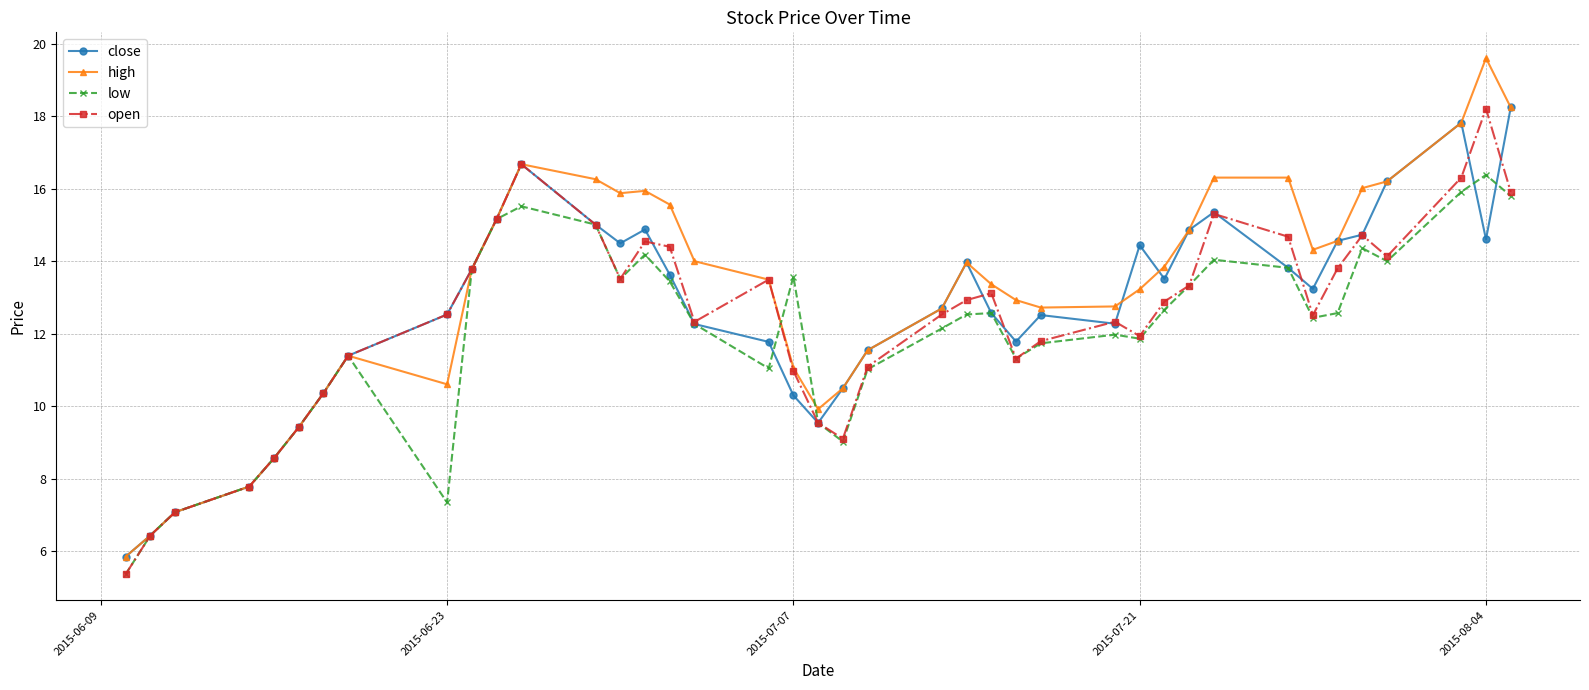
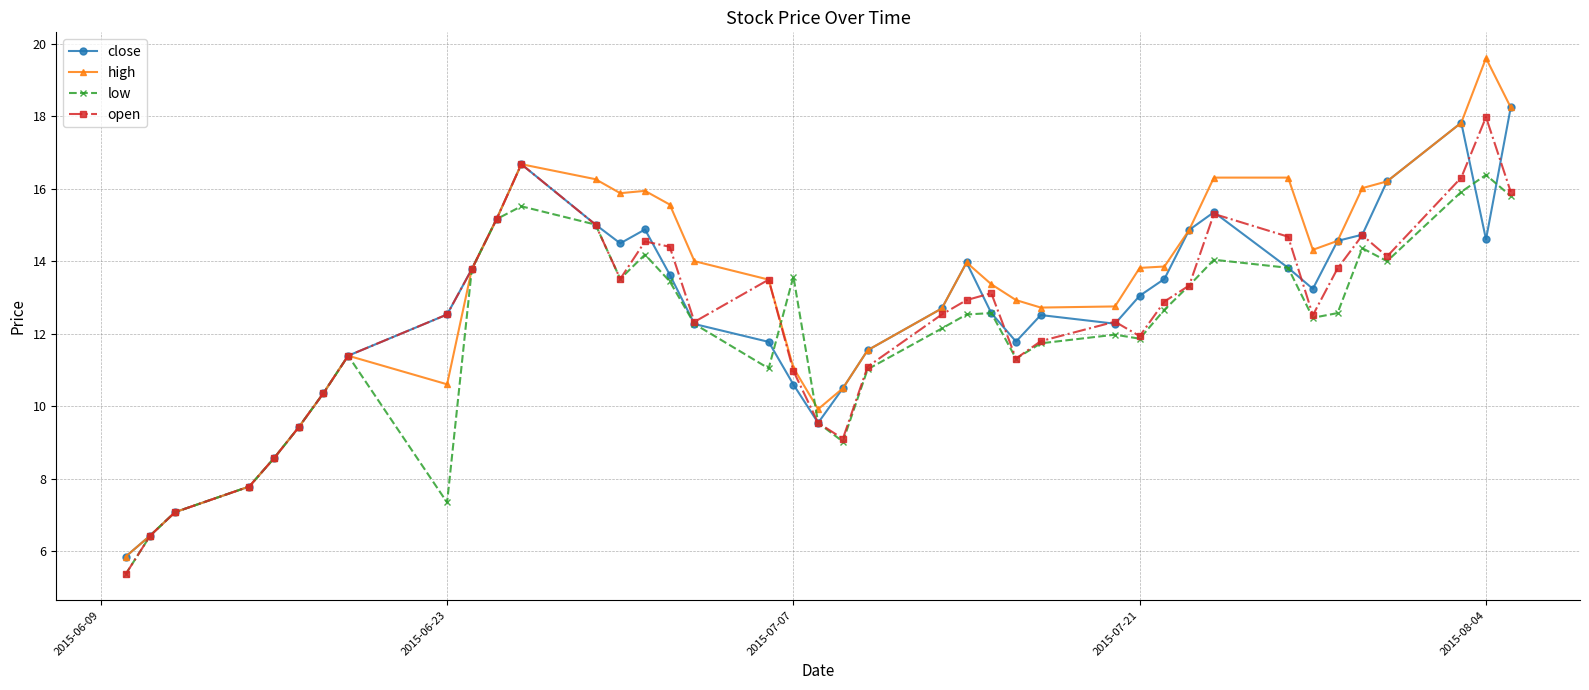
close, 2015-07-07: 10.3 -> 10.6
close, 2015-07-21: 14.4 -> 13.0
high, 2015-07-21: 13.2 -> 13.8
open, 2015-08-04: 18.2 -> 18.0
